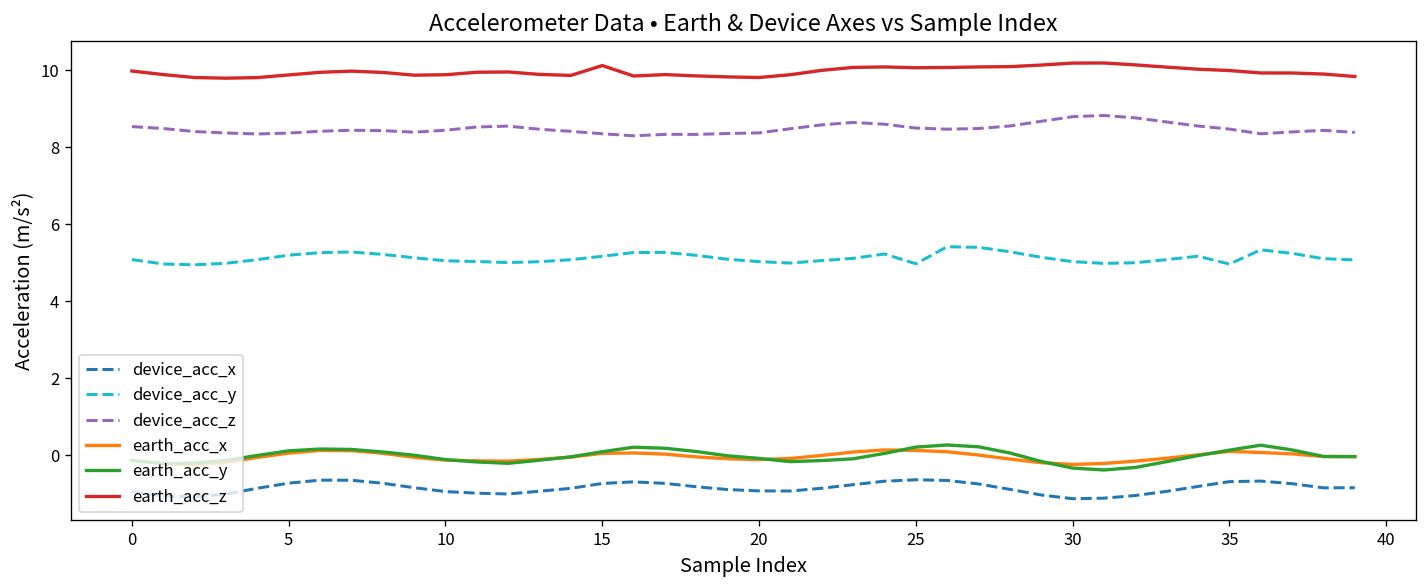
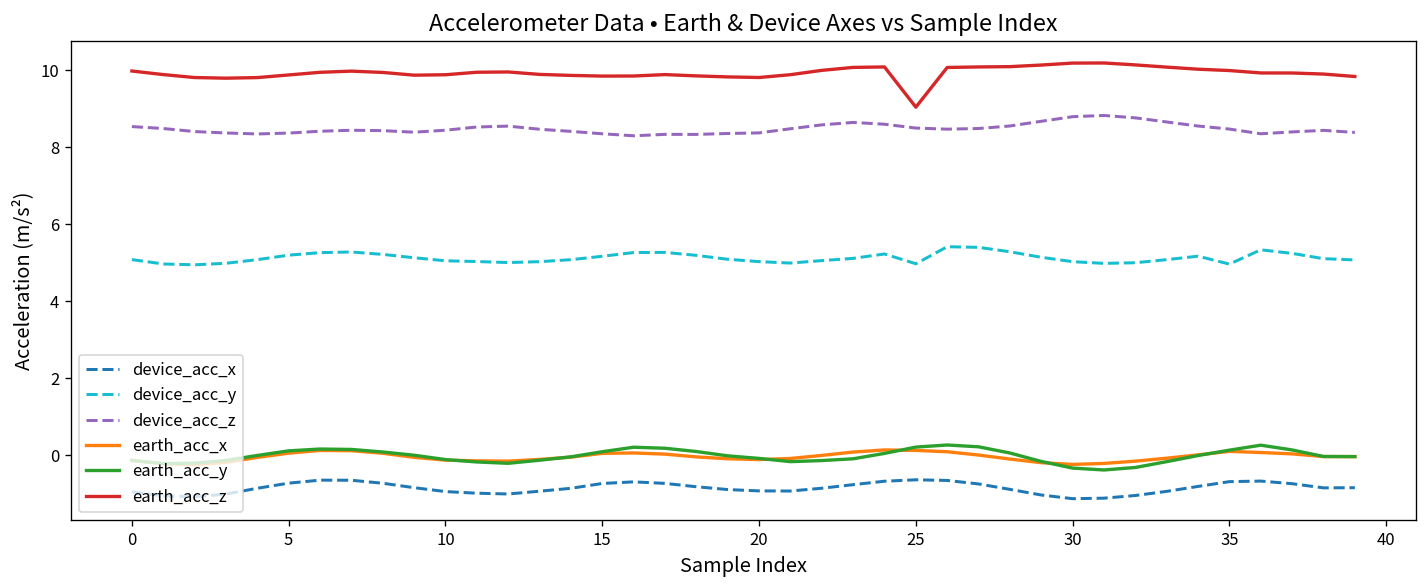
earth_acc_z, 15: 10.1 -> 9.9
earth_acc_z, 25: 10.1 -> 9.0
